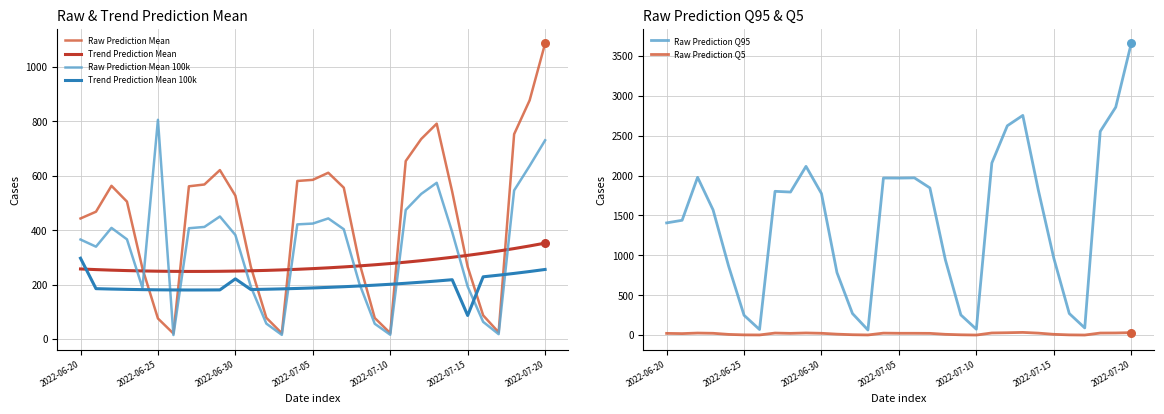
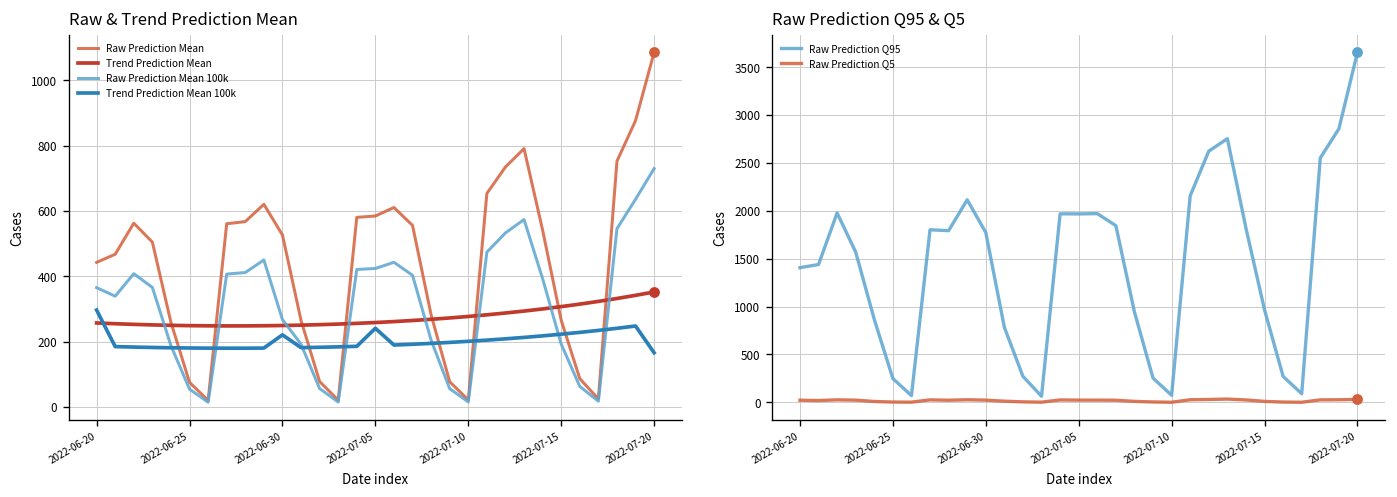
Raw & Trend Prediction Mean, Raw Prediction Mean 100k, 2022-06-25: 810 -> 50
Raw & Trend Prediction Mean, Raw Prediction Mean 100k, 2022-06-30: 380 -> 270
Raw & Trend Prediction Mean, Trend Prediction Mean 100k, 2022-07-05: 190 -> 240
Raw & Trend Prediction Mean, Trend Prediction Mean 100k, 2022-07-15: 90 -> 220
Raw & Trend Prediction Mean, Trend Prediction Mean 100k, 2022-07-20: 260 -> 170
